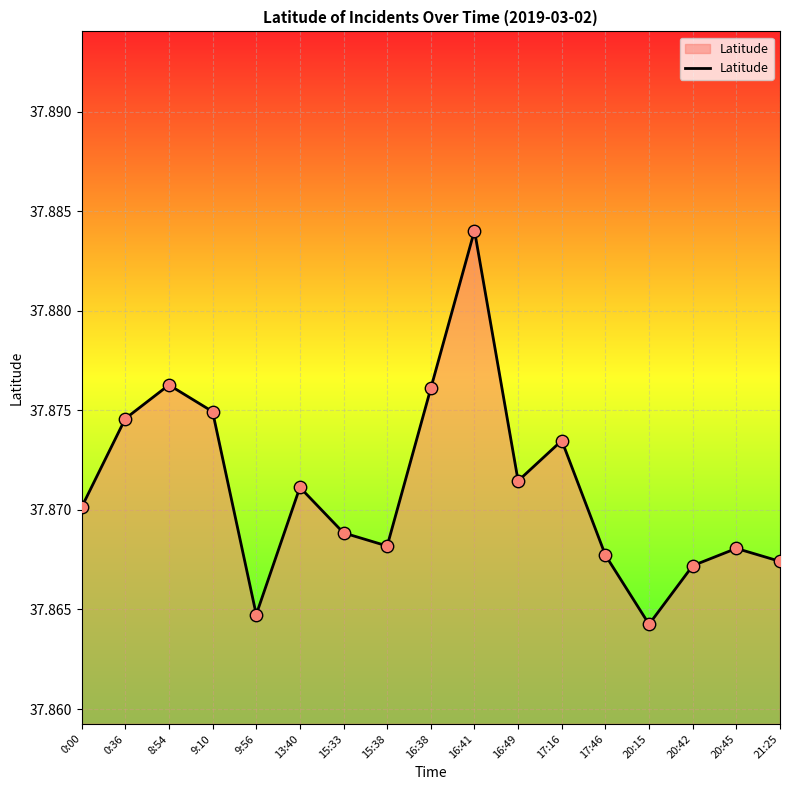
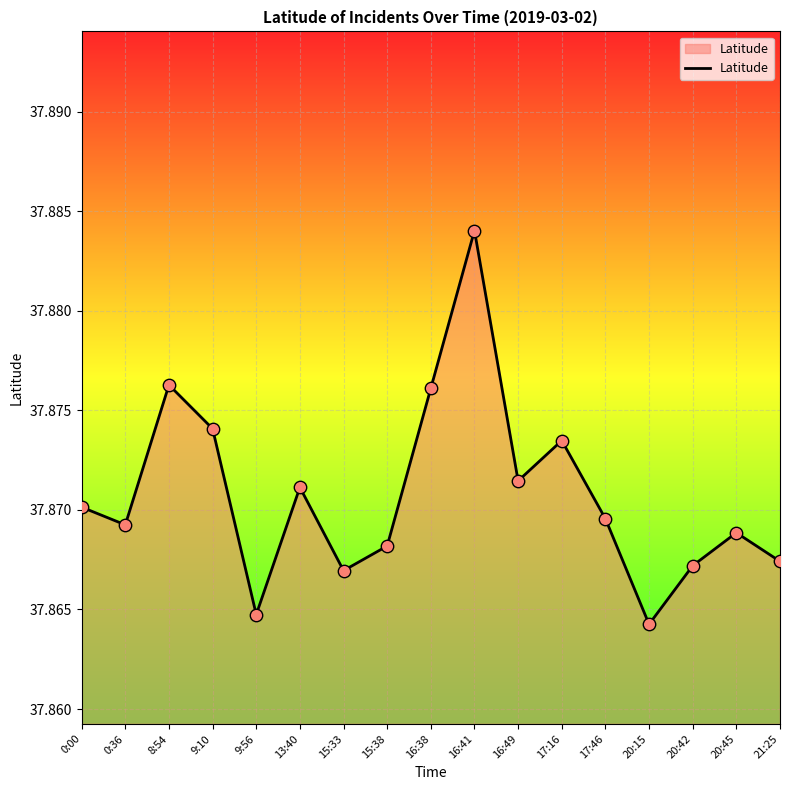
0:36: 37.8746 -> 37.8692
9:10: 37.8749 -> 37.8741
15:33: 37.8688 -> 37.8670
17:46: 37.8677 -> 37.8696
20:45: 37.8681 -> 37.8689
